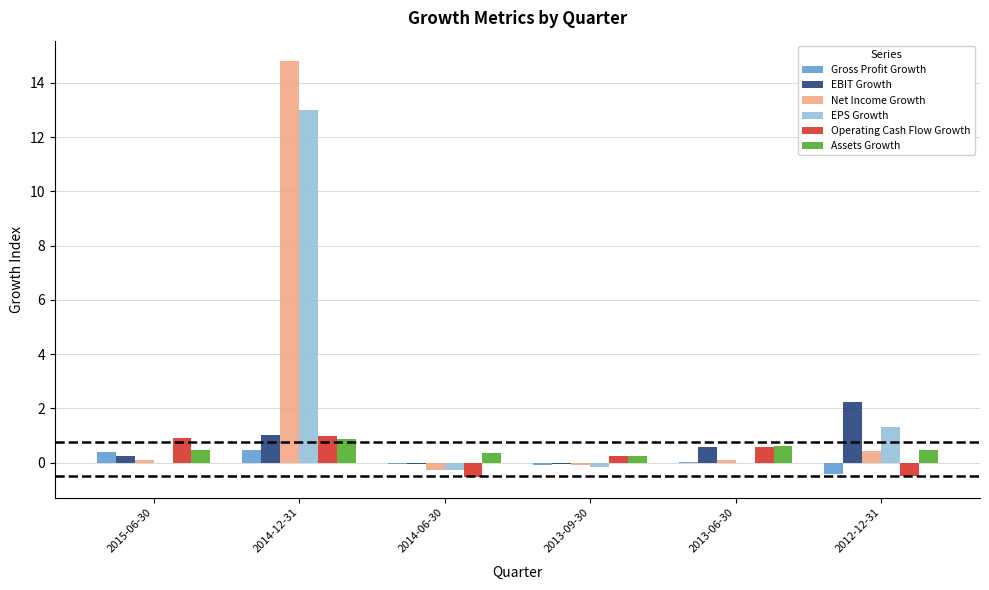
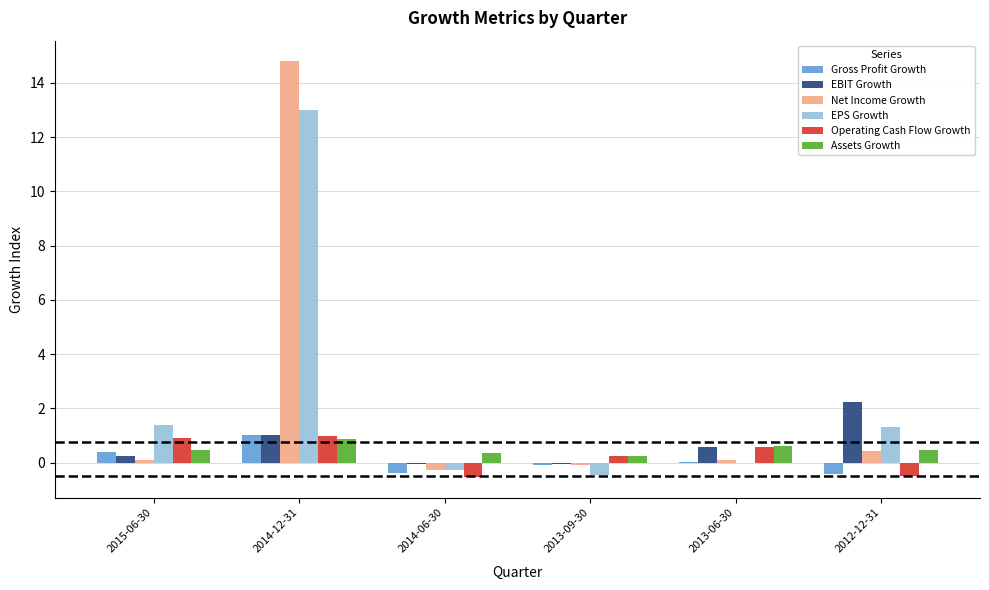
EPS Growth, 2015-06-30: 0.0 -> 1.4
Gross Profit Growth, 2014-12-31: 0.4 -> 1.0
Gross Profit Growth, 2014-06-30: 0.0 -> -0.4
EPS Growth, 2013-09-30: -0.2 -> -0.5
